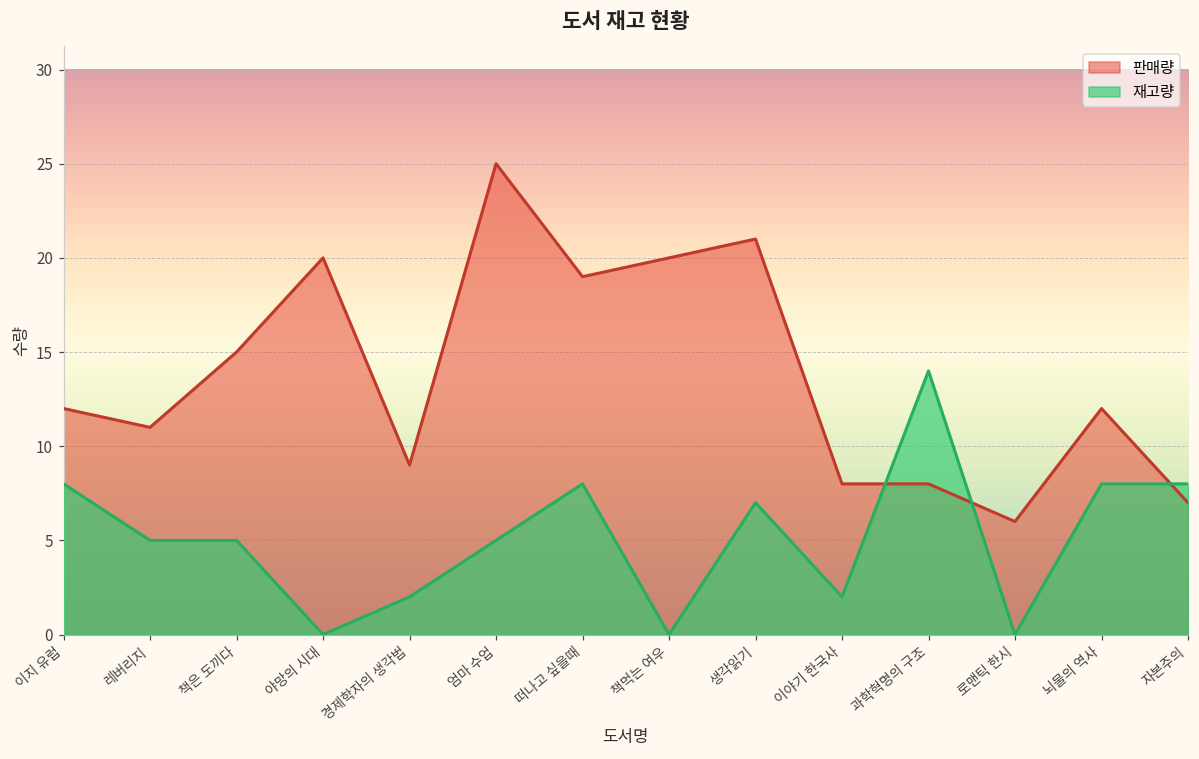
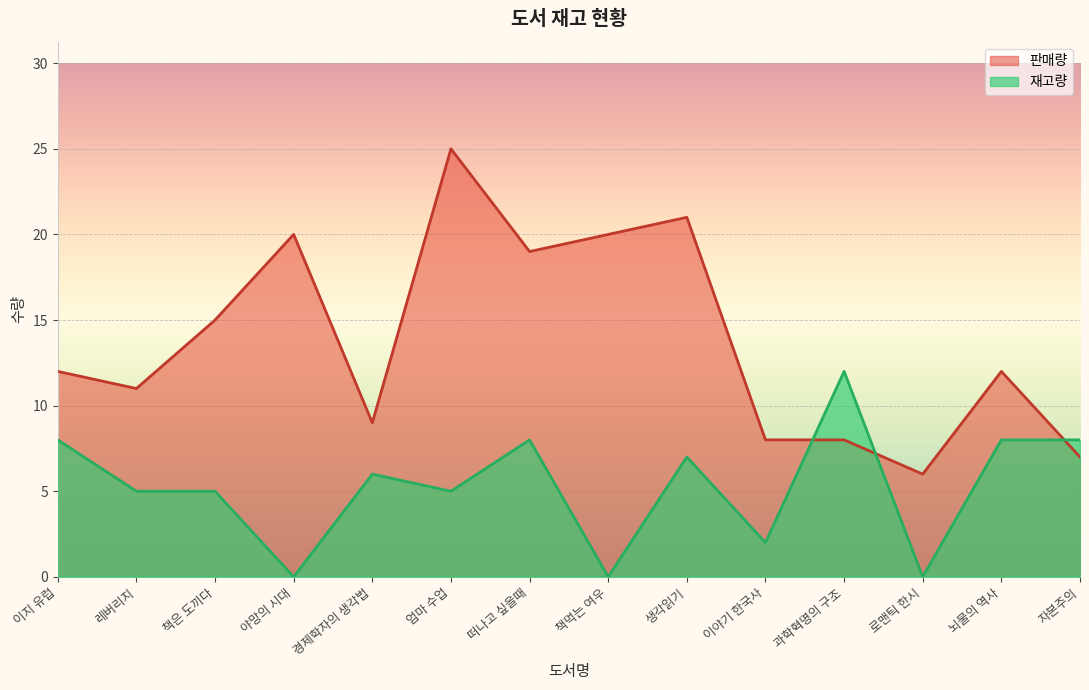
재고량, 경제학자의 생각법: 2 -> 6
재고량, 과학혁명의 구조: 14 -> 12
